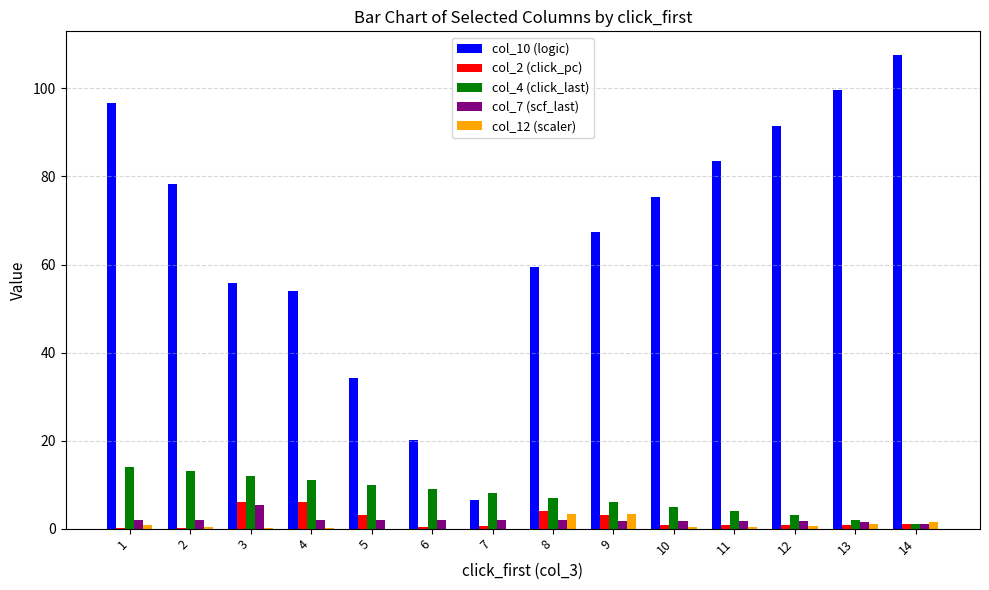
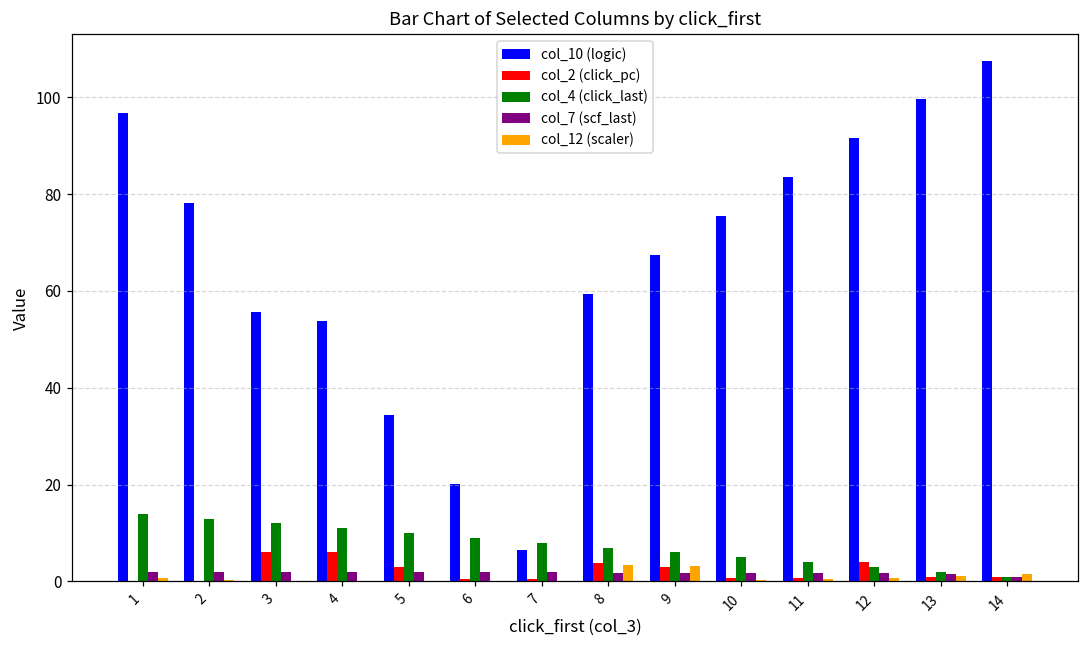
col_7 (scf_last), 3: 5 -> 2
col_2 (click_pc), 12: 1 -> 4
